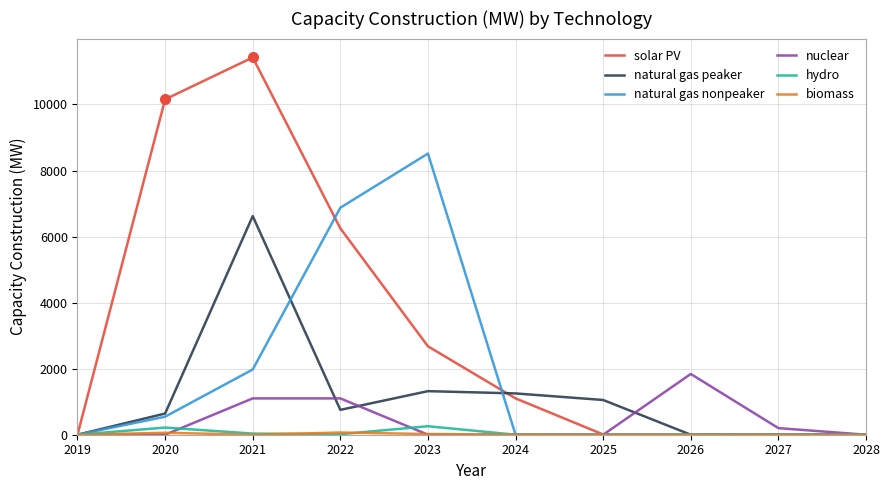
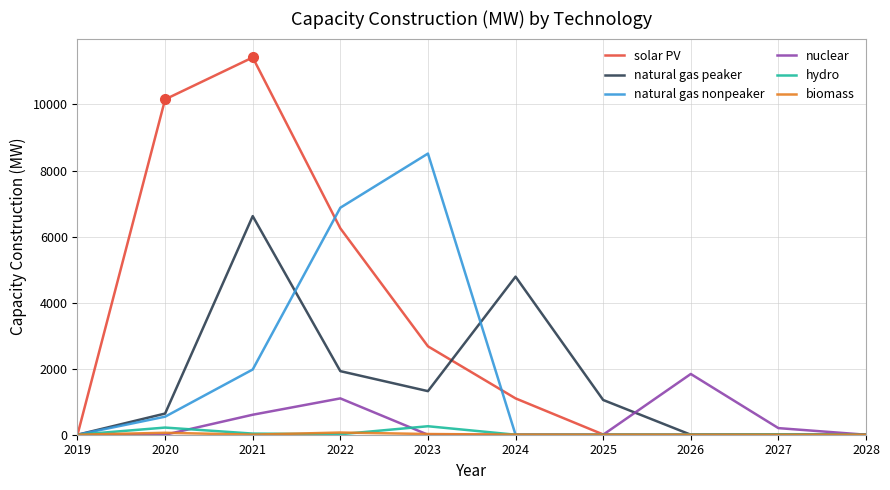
nuclear, 2021: 1100 -> 600
natural gas peaker, 2022: 800 -> 1900
natural gas peaker, 2024: 1300 -> 4800
